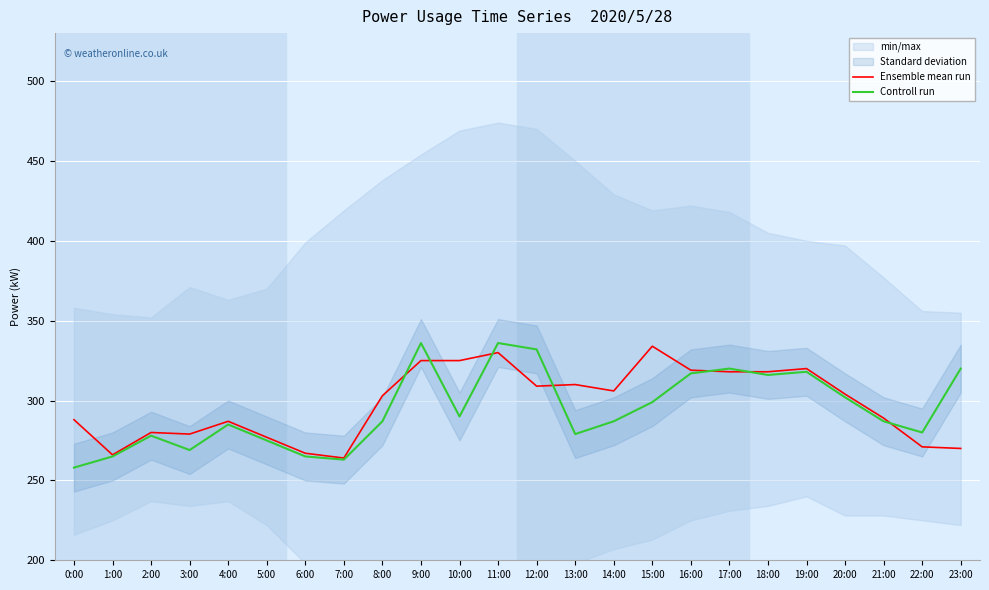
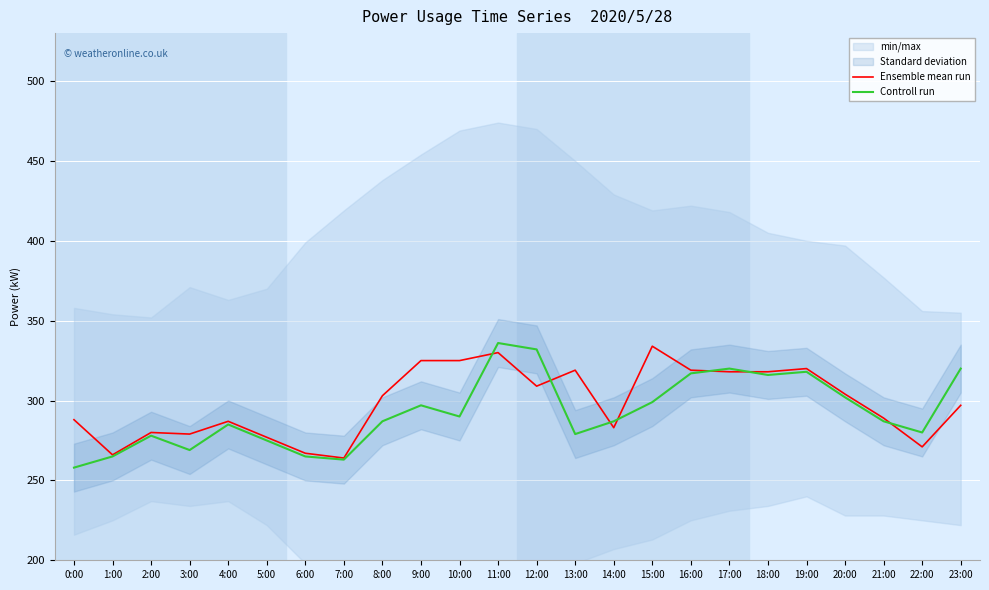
Controll run, 9:00: 336 -> 297
Ensemble mean run, 13:00: 310 -> 319
Ensemble mean run, 14:00: 306 -> 283
Ensemble mean run, 23:00: 270 -> 297
